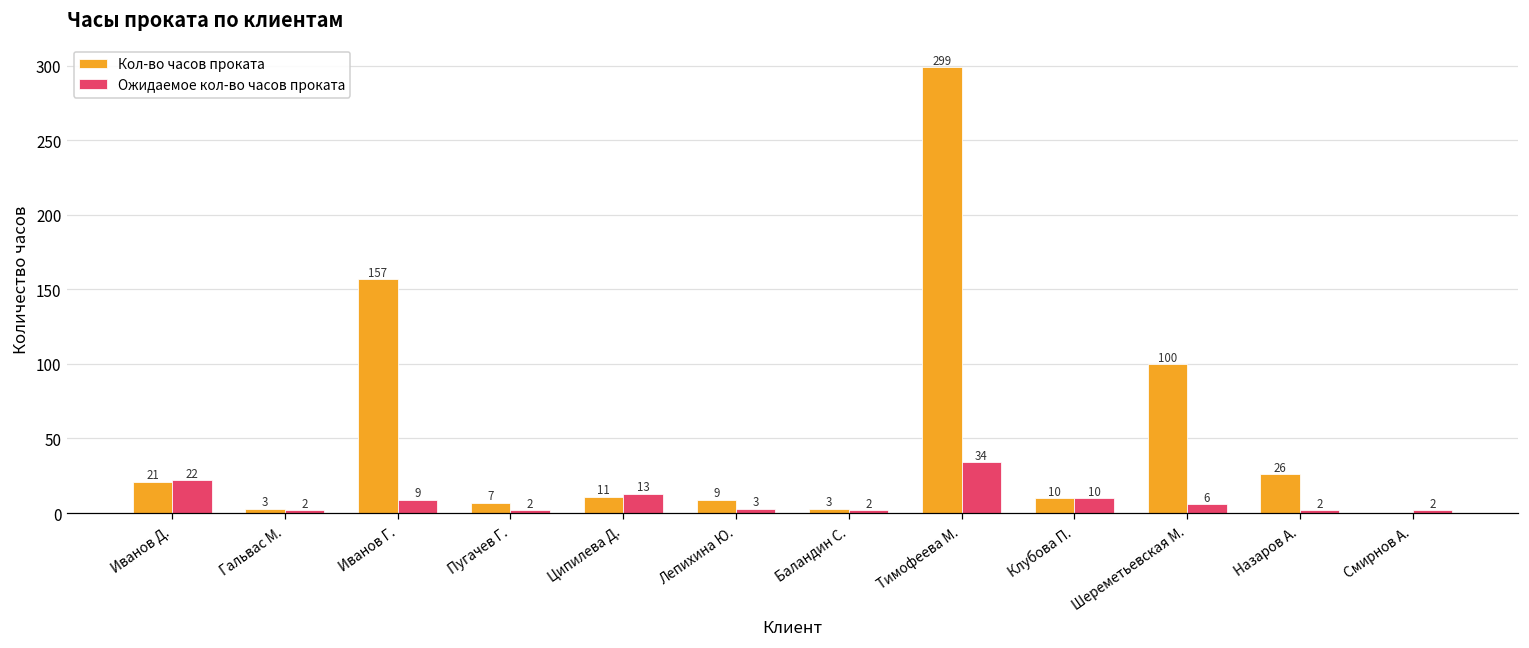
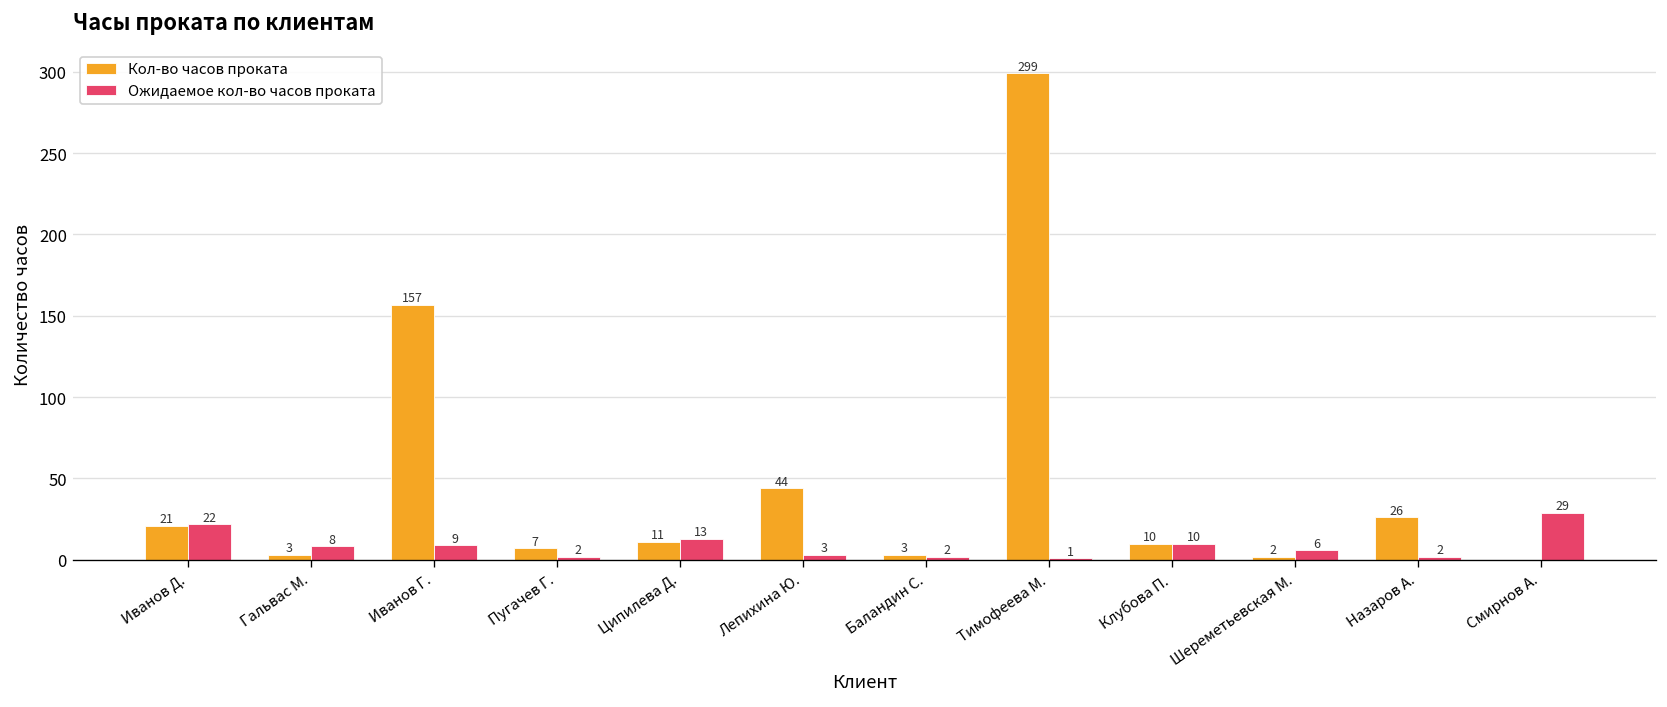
Ожидаемое кол-во часов проката, Гальвас М.: 2 -> 8
Кол-во часов проката, Лепихина Ю.: 9 -> 44
Ожидаемое кол-во часов проката, Тимофеева М.: 34 -> 1
Кол-во часов проката, Шереметьевская М.: 100 -> 2
Ожидаемое кол-во часов проката, Смирнов А.: 2 -> 29
